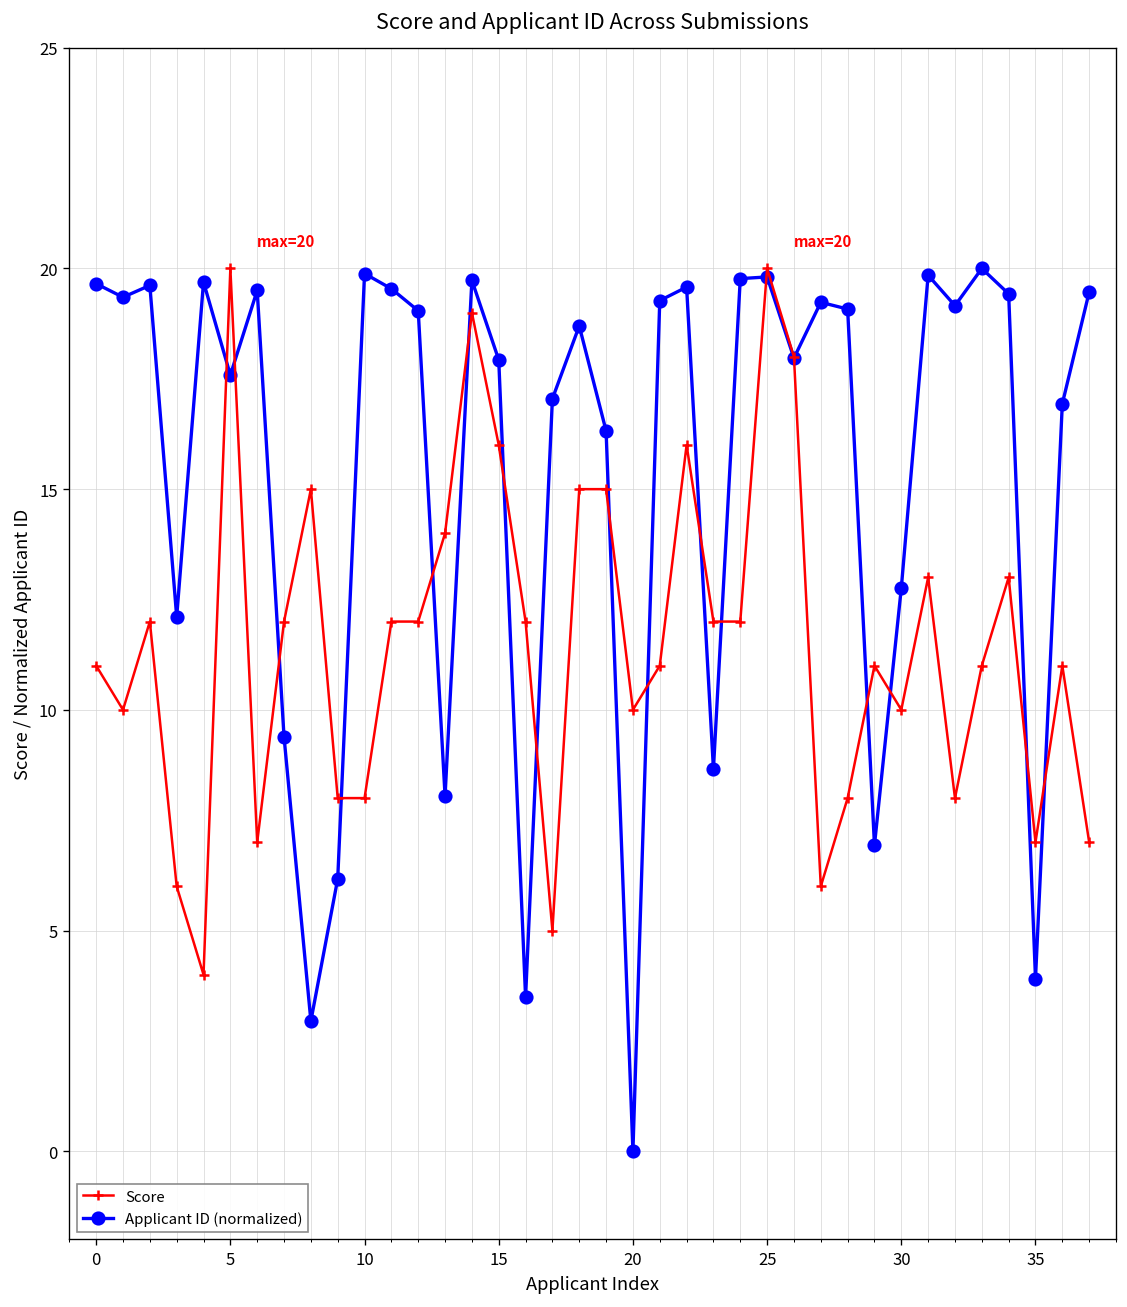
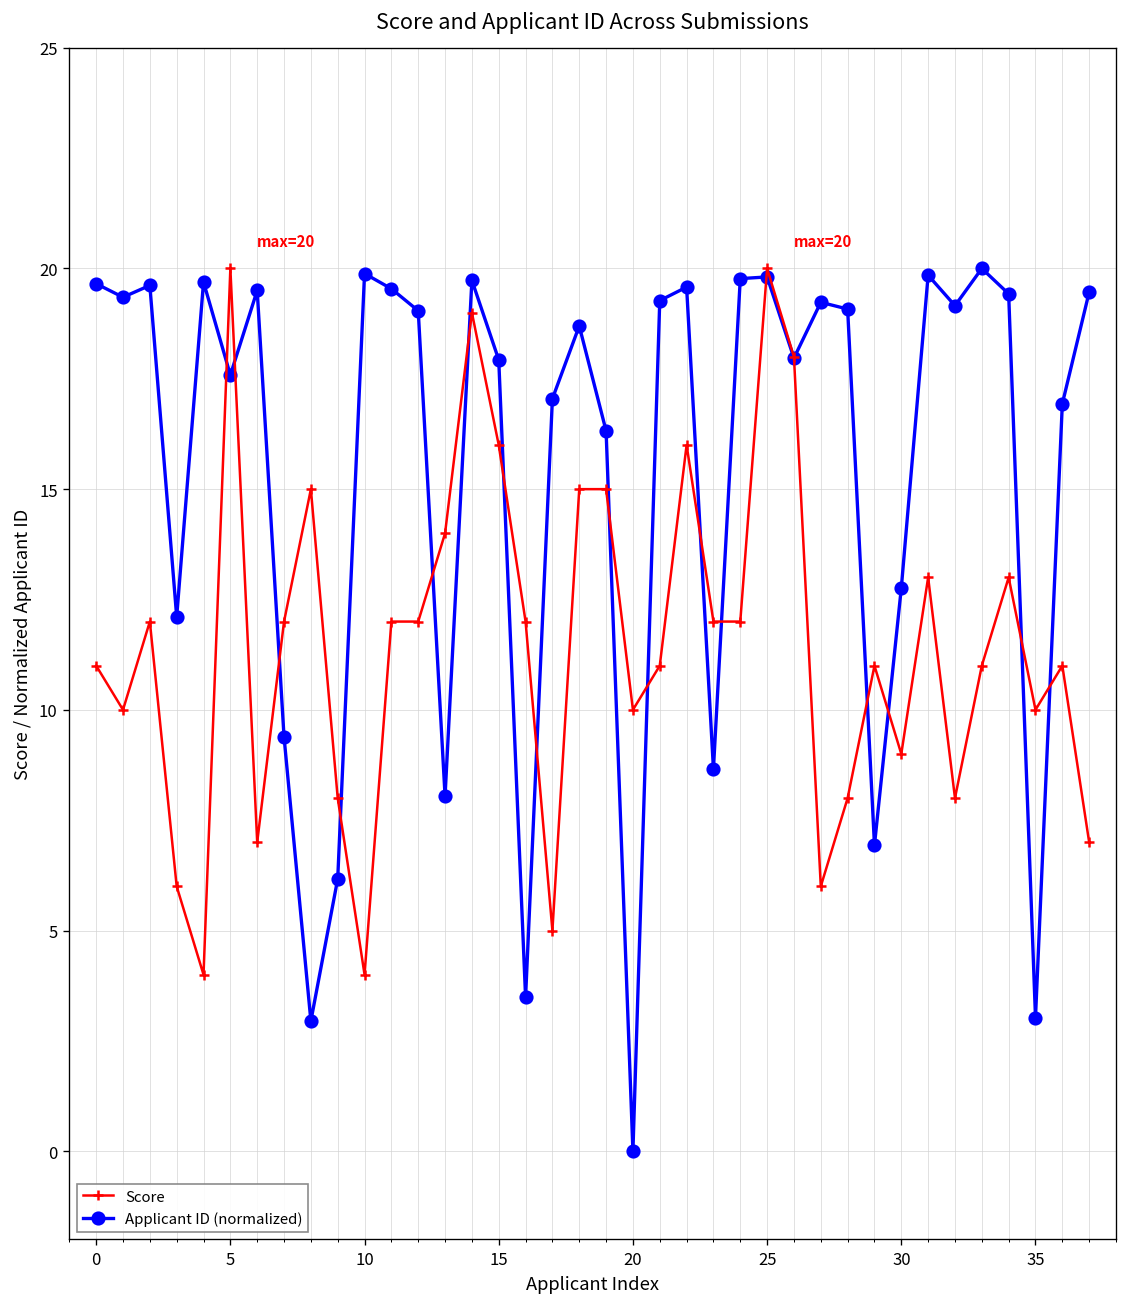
Score, 10: 8 -> 4
Score, 30: 10 -> 9
Score, 35: 7 -> 10
Applicant ID (normalized), 35: 3.9 -> 3.0
